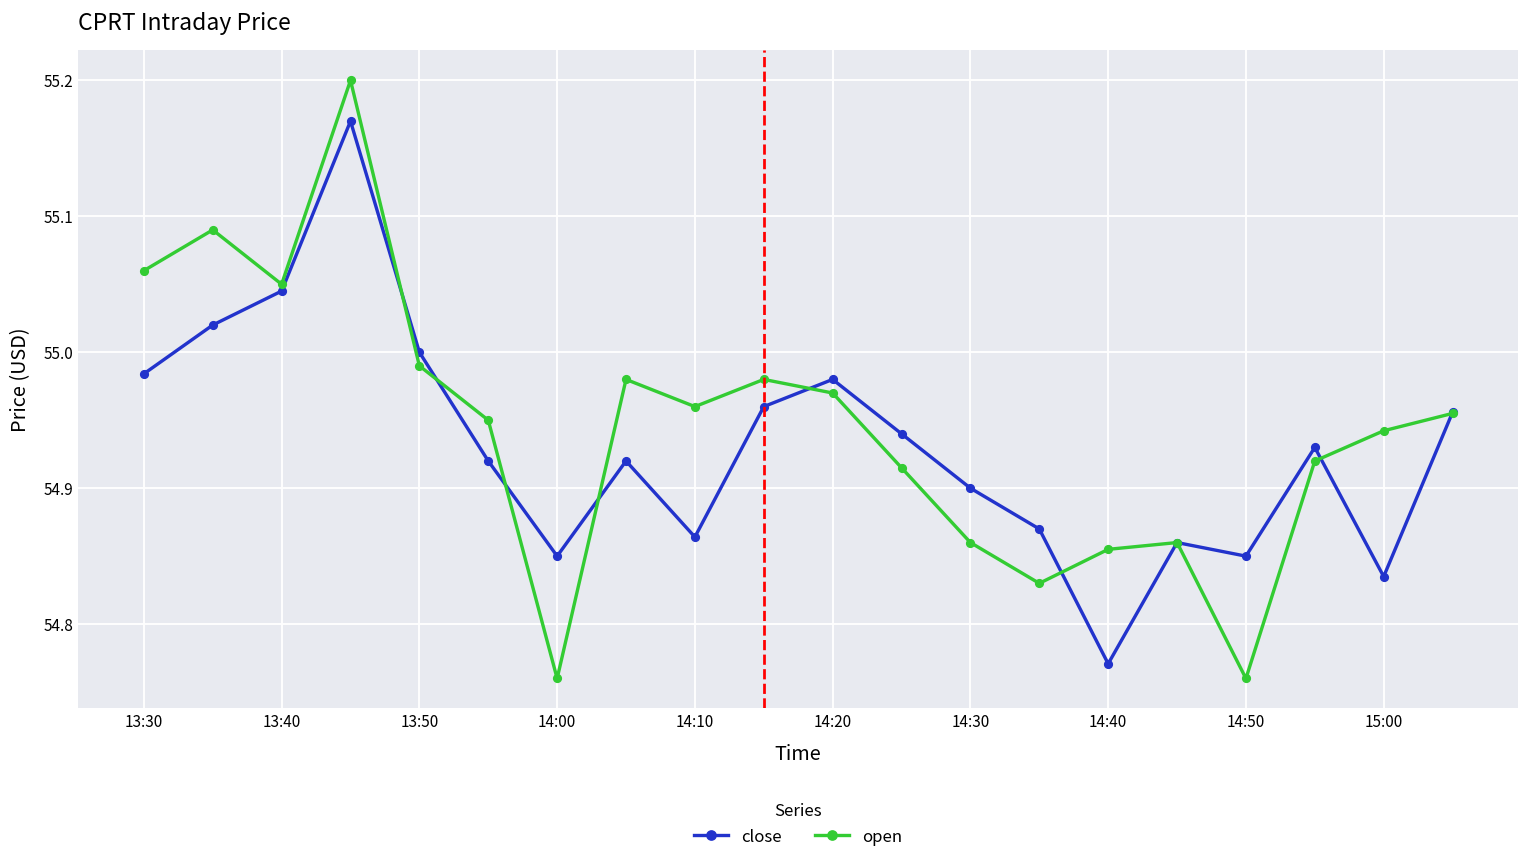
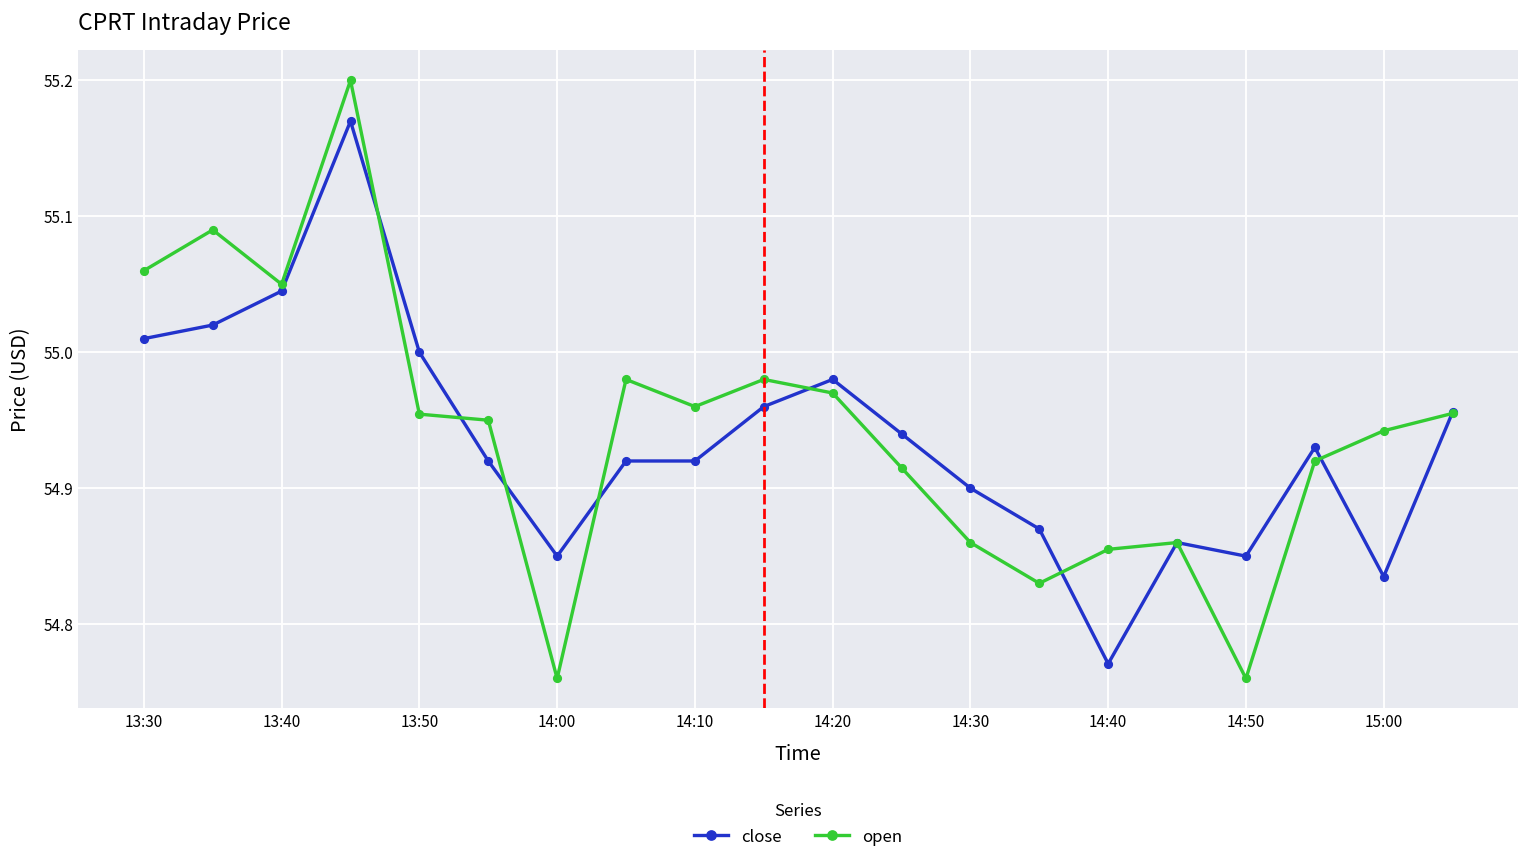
close, 13:30: 54.984 -> 55.010
open, 13:50: 54.990 -> 54.954
close, 14:10: 54.864 -> 54.920
